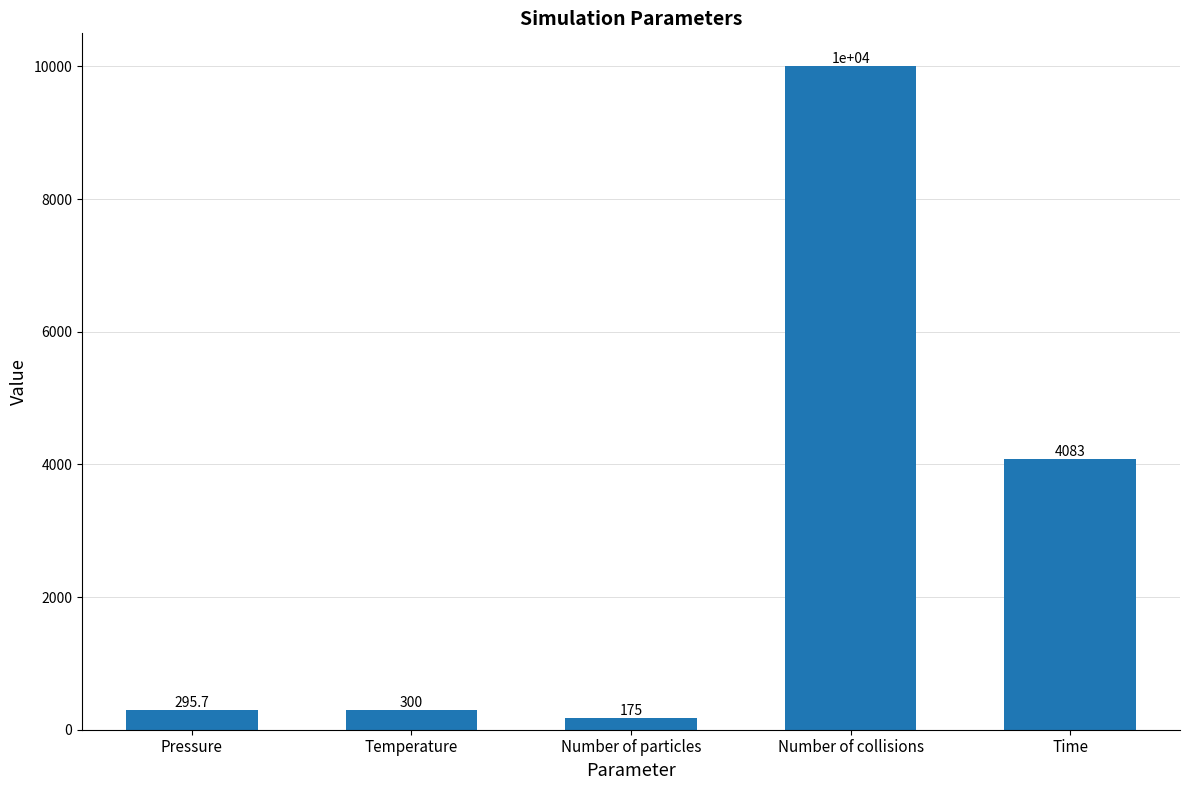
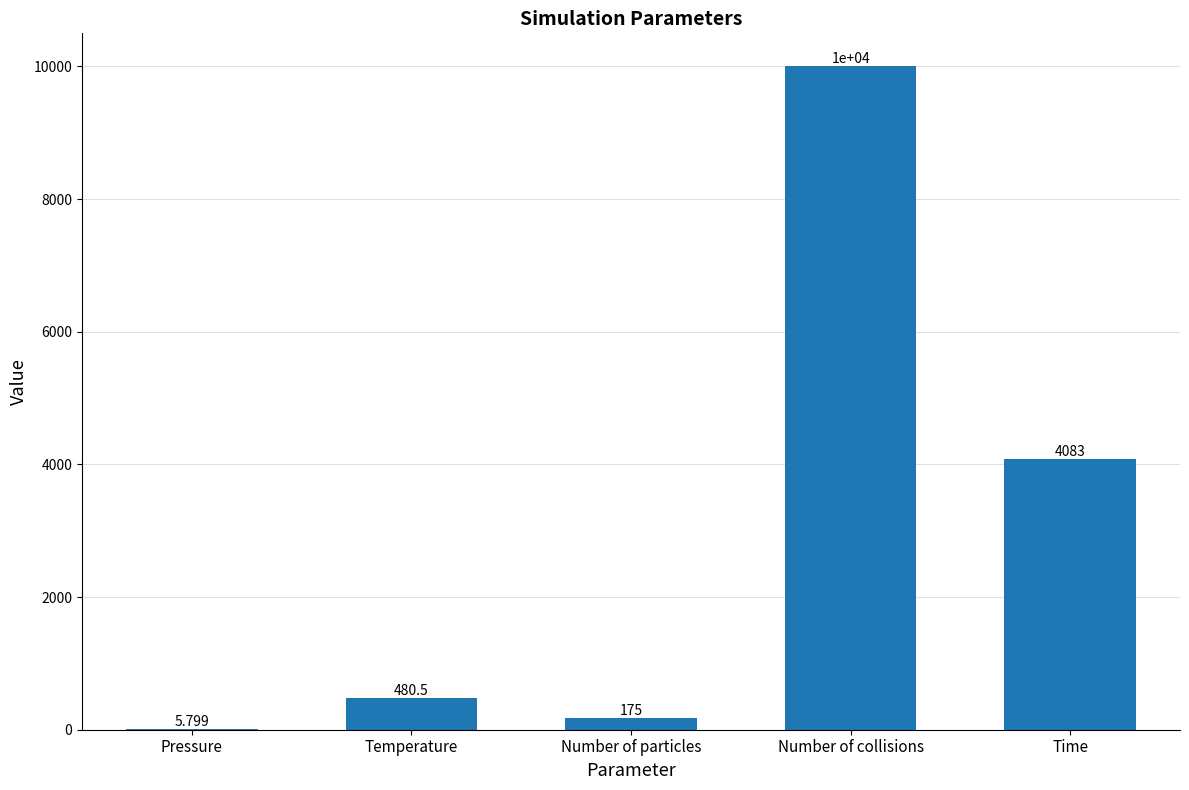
Pressure: 295.7 -> 5.799
Temperature: 300 -> 480.5
